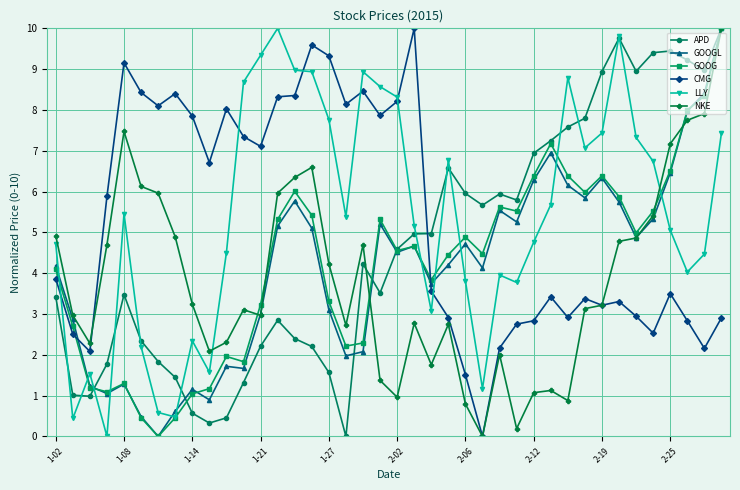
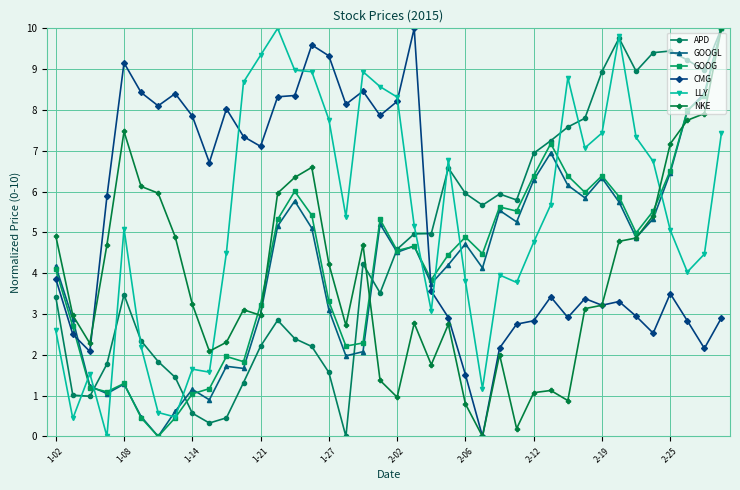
LLY, 1-02: 4.7 -> 2.6
LLY, 1-08: 5.5 -> 5.1
LLY, 1-14: 2.3 -> 1.6
